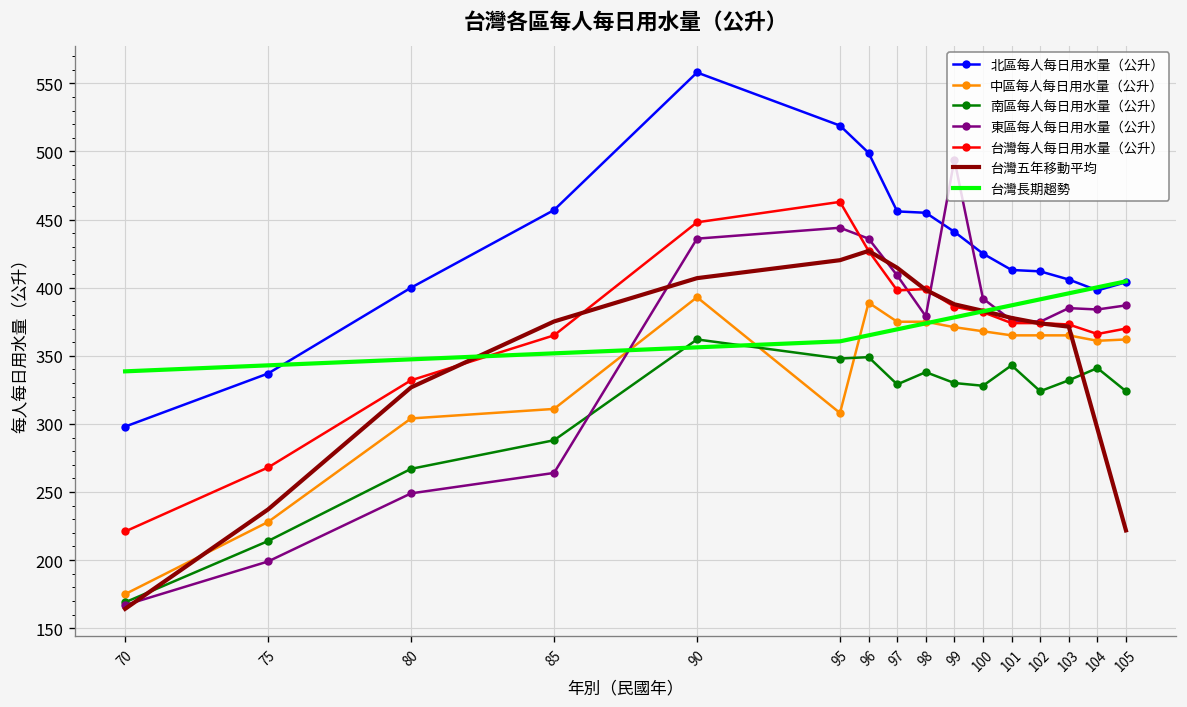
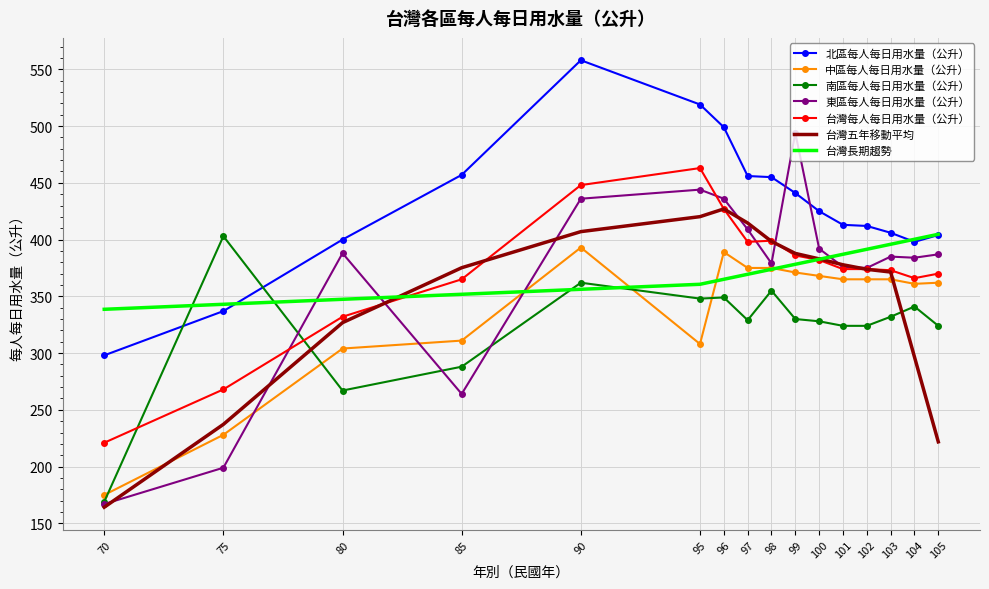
南區每人每日用水量（公升）, 75: 214 -> 403
東區每人每日用水量（公升）, 80: 249 -> 388
南區每人每日用水量（公升）, 98: 338 -> 355
南區每人每日用水量（公升）, 101: 343 -> 324
